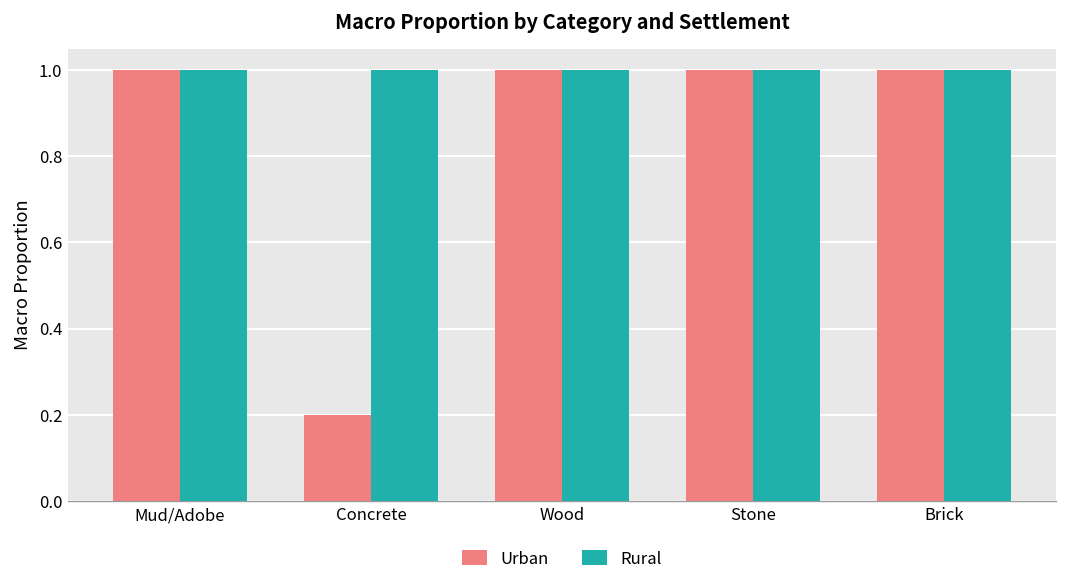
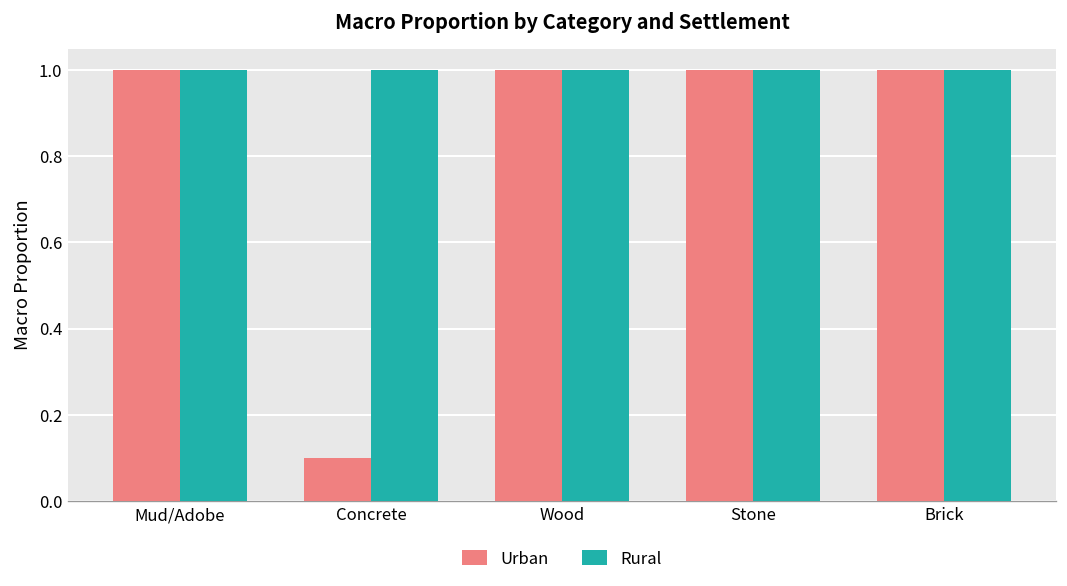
Urban, Concrete: 0.2 -> 0.1
